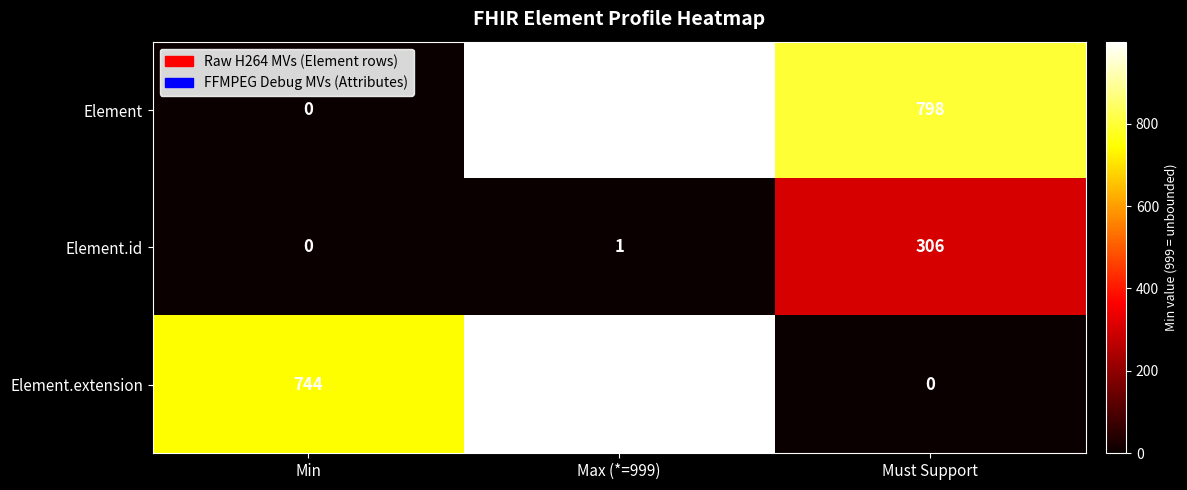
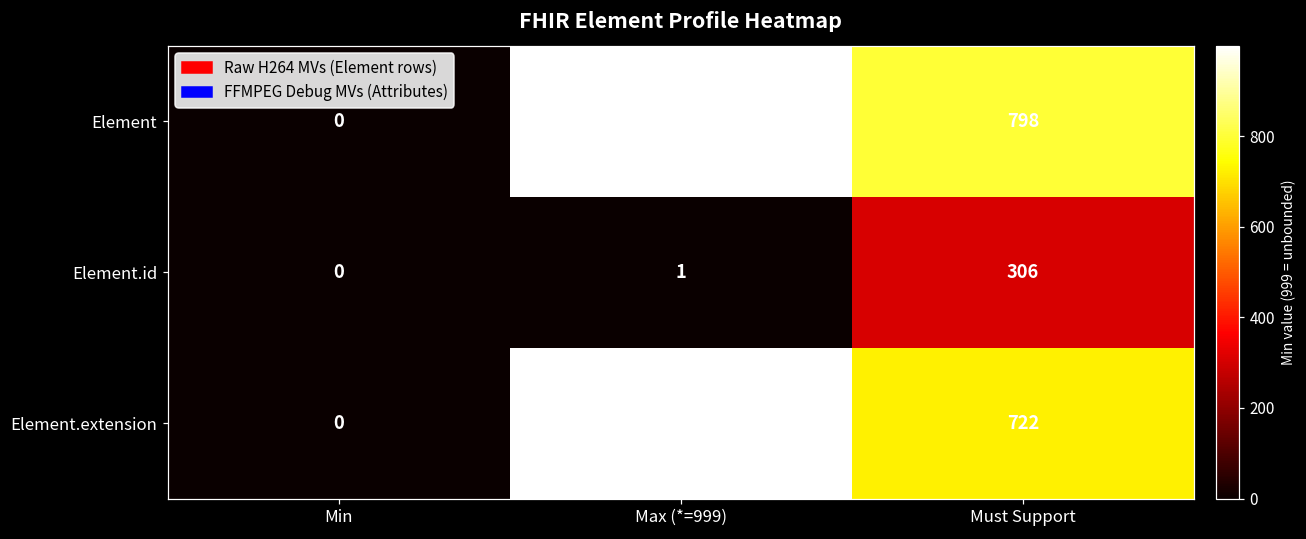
Element.extension, Min: 744 -> 0
Element.extension, Must Support: 0 -> 722
